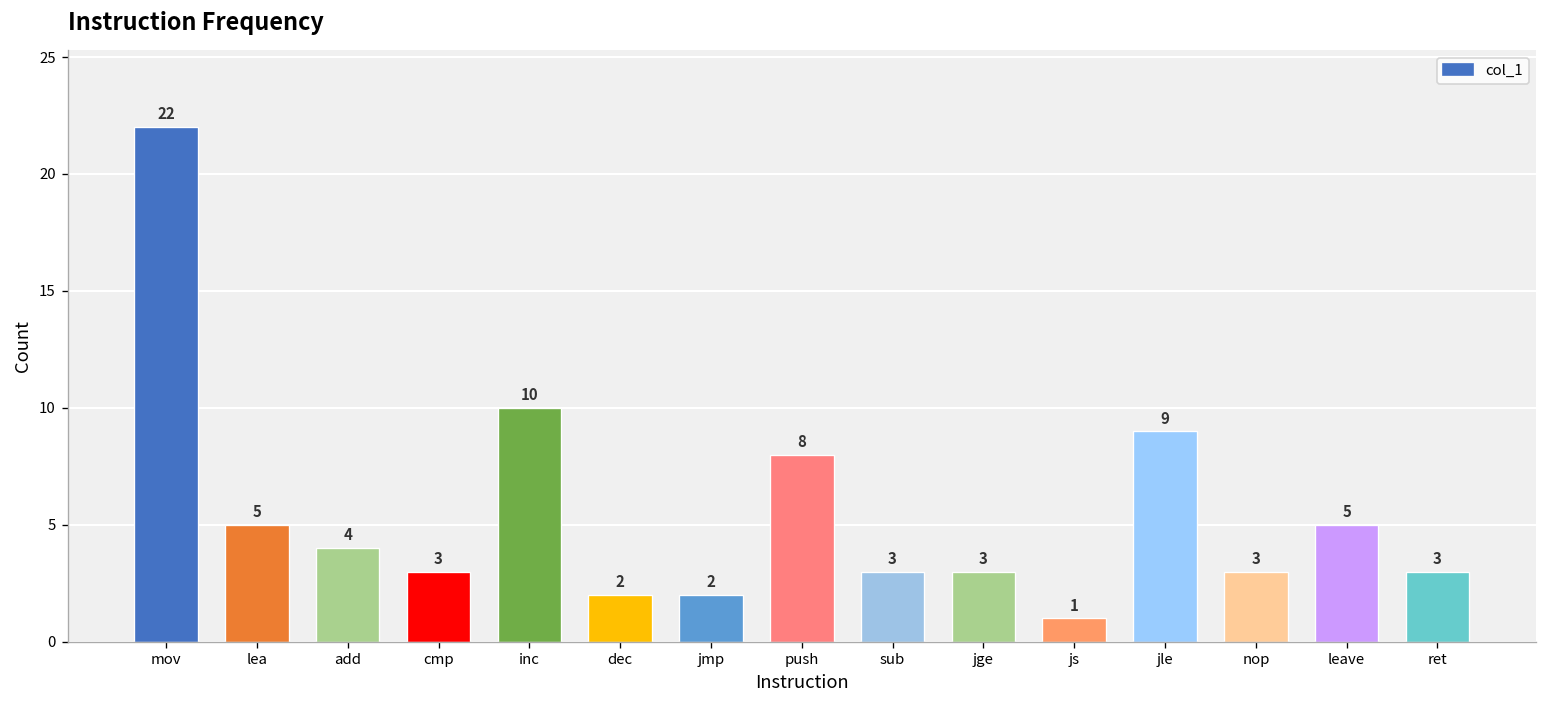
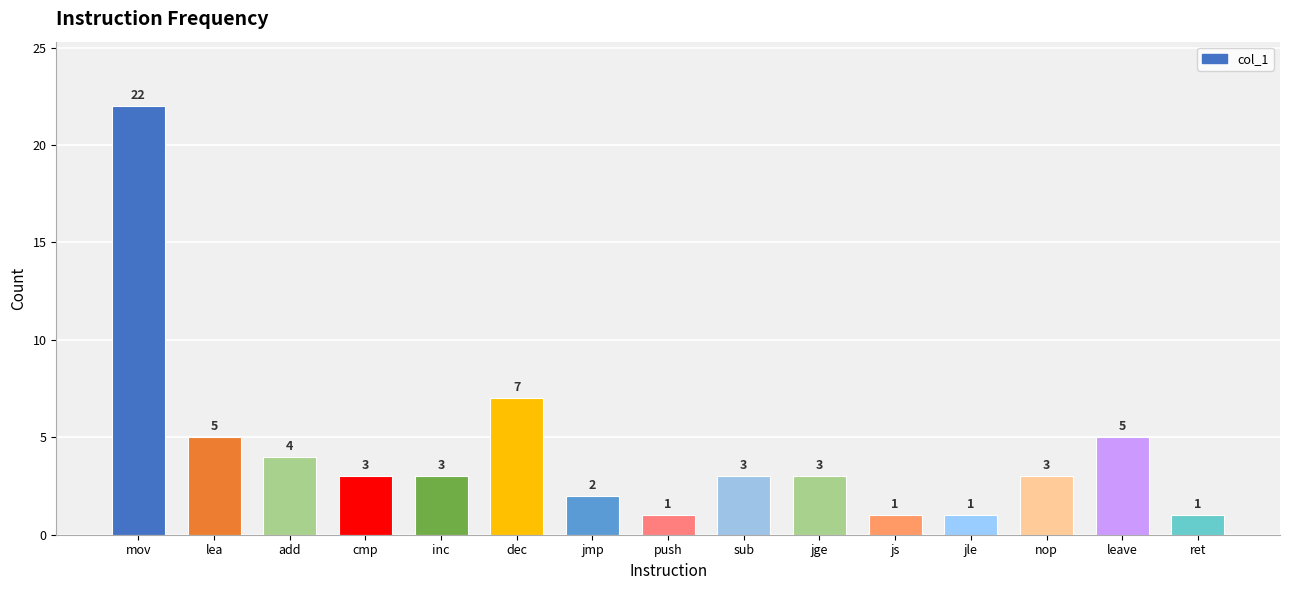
inc: 10 -> 3
dec: 2 -> 7
push: 8 -> 1
jle: 9 -> 1
ret: 3 -> 1
